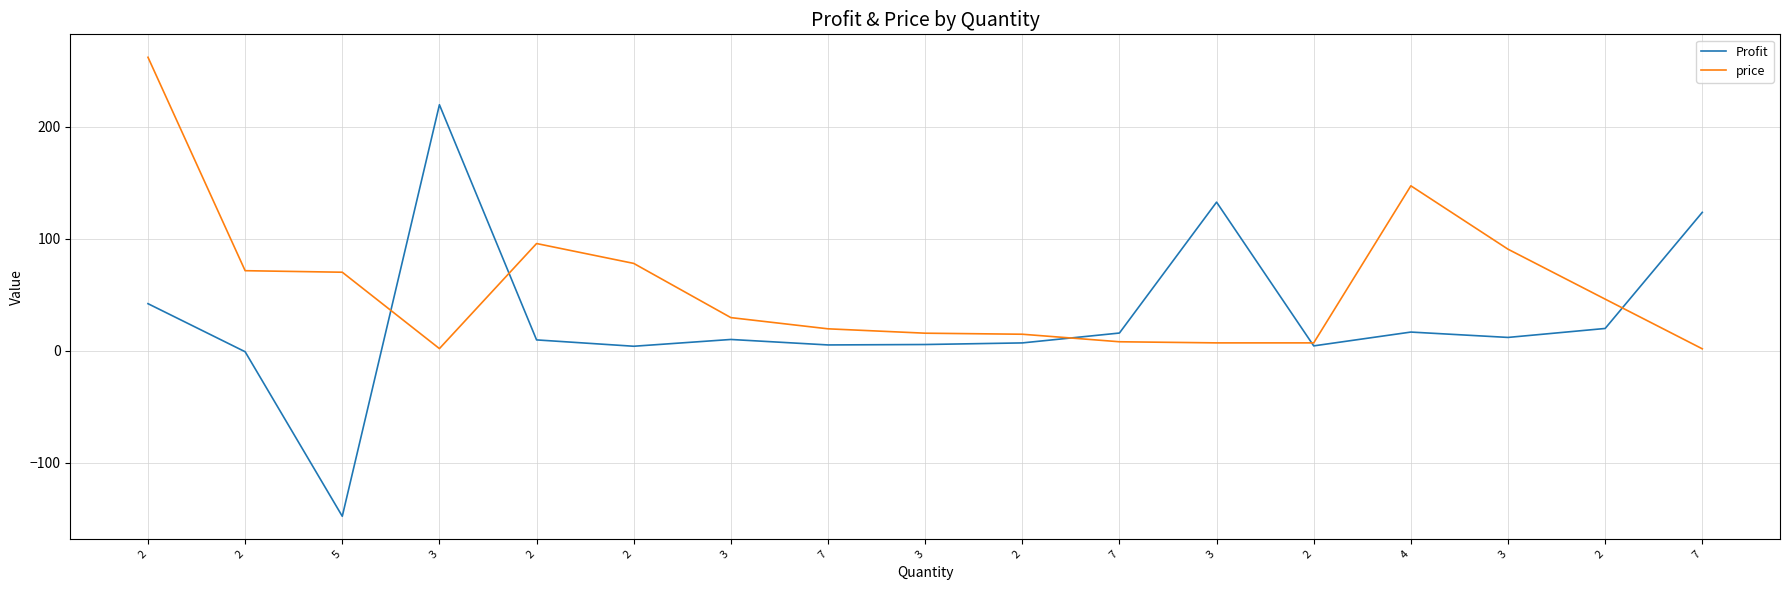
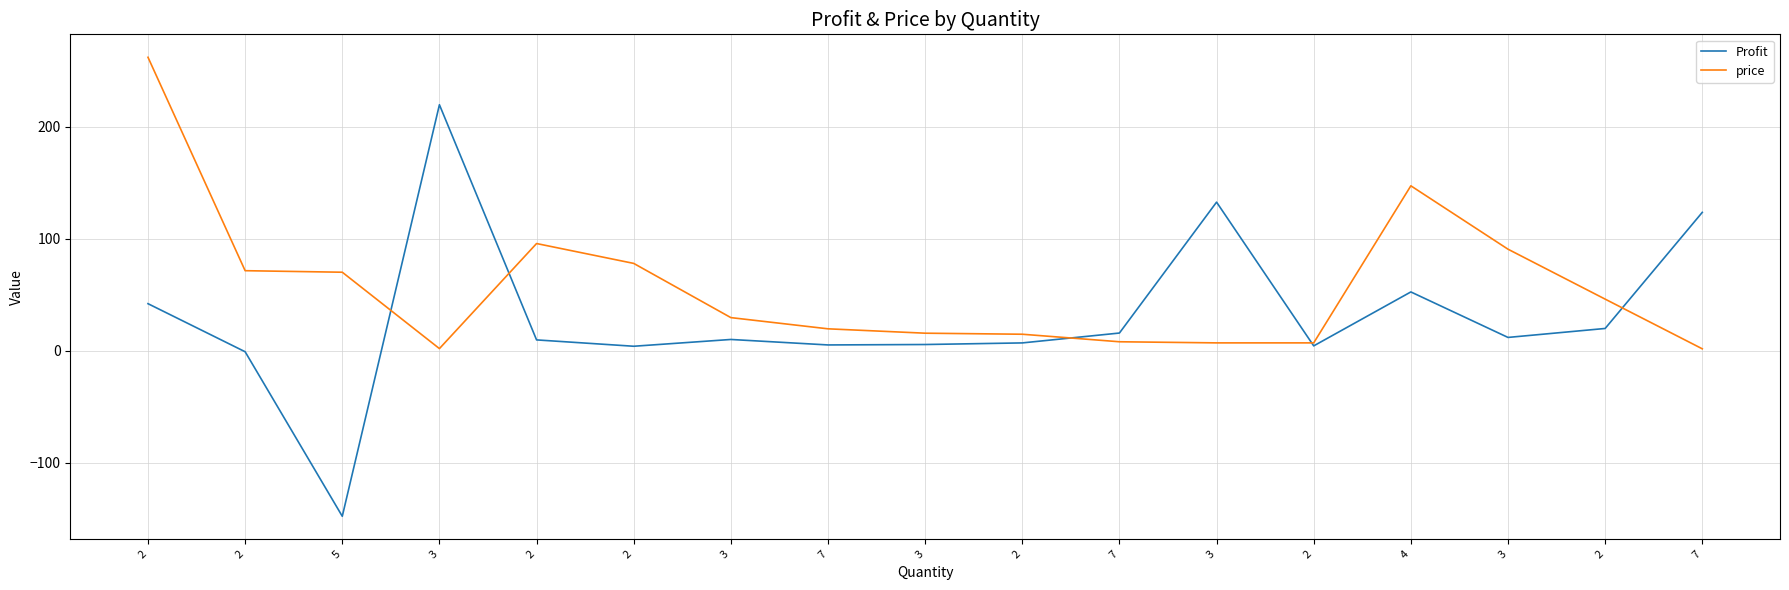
Profit, 4: 17 -> 52
